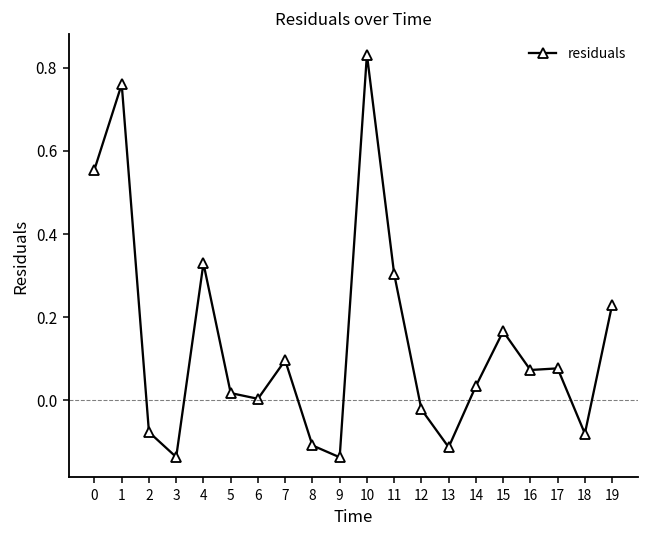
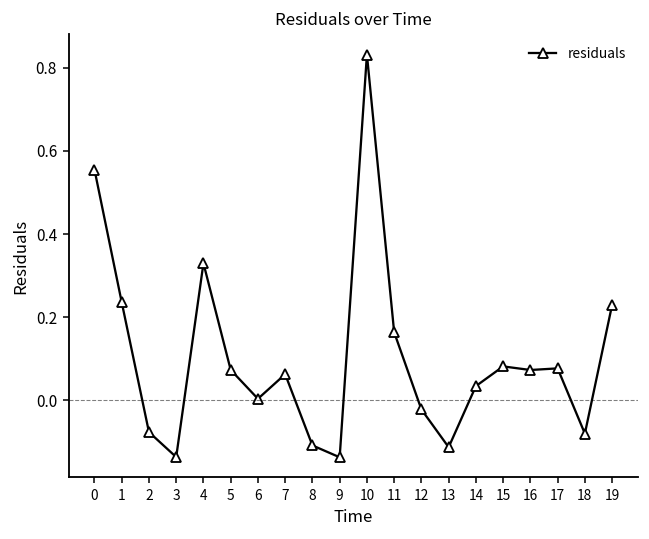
1: 0.76 -> 0.24
5: 0.02 -> 0.07
7: 0.10 -> 0.06
11: 0.30 -> 0.16
15: 0.17 -> 0.08
